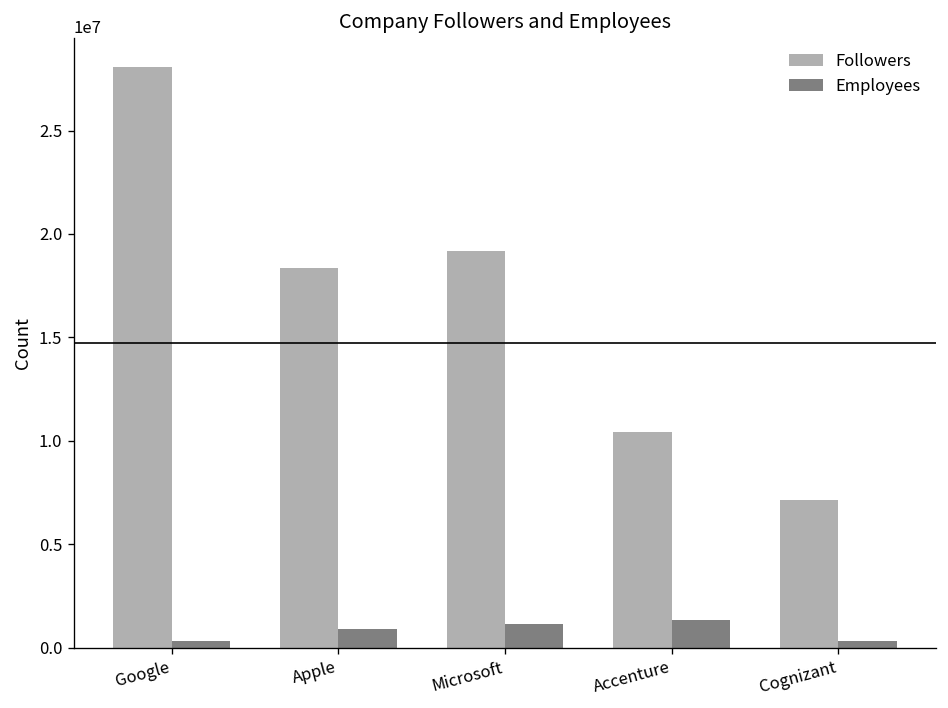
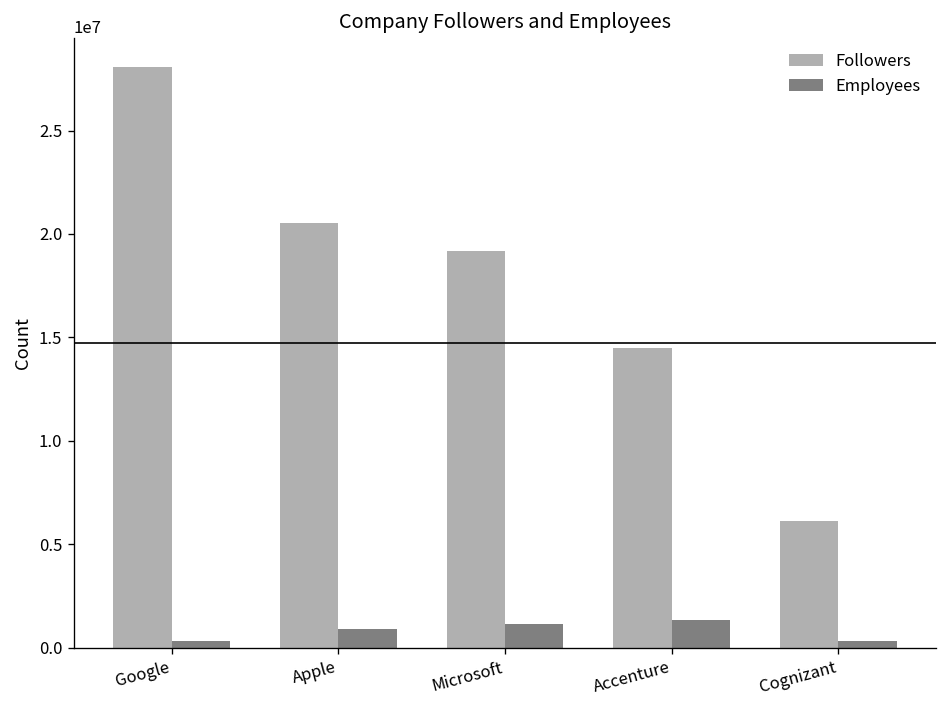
Followers, Apple: 18400000 -> 20500000
Followers, Accenture: 10400000 -> 14500000
Followers, Cognizant: 7100000 -> 6100000
